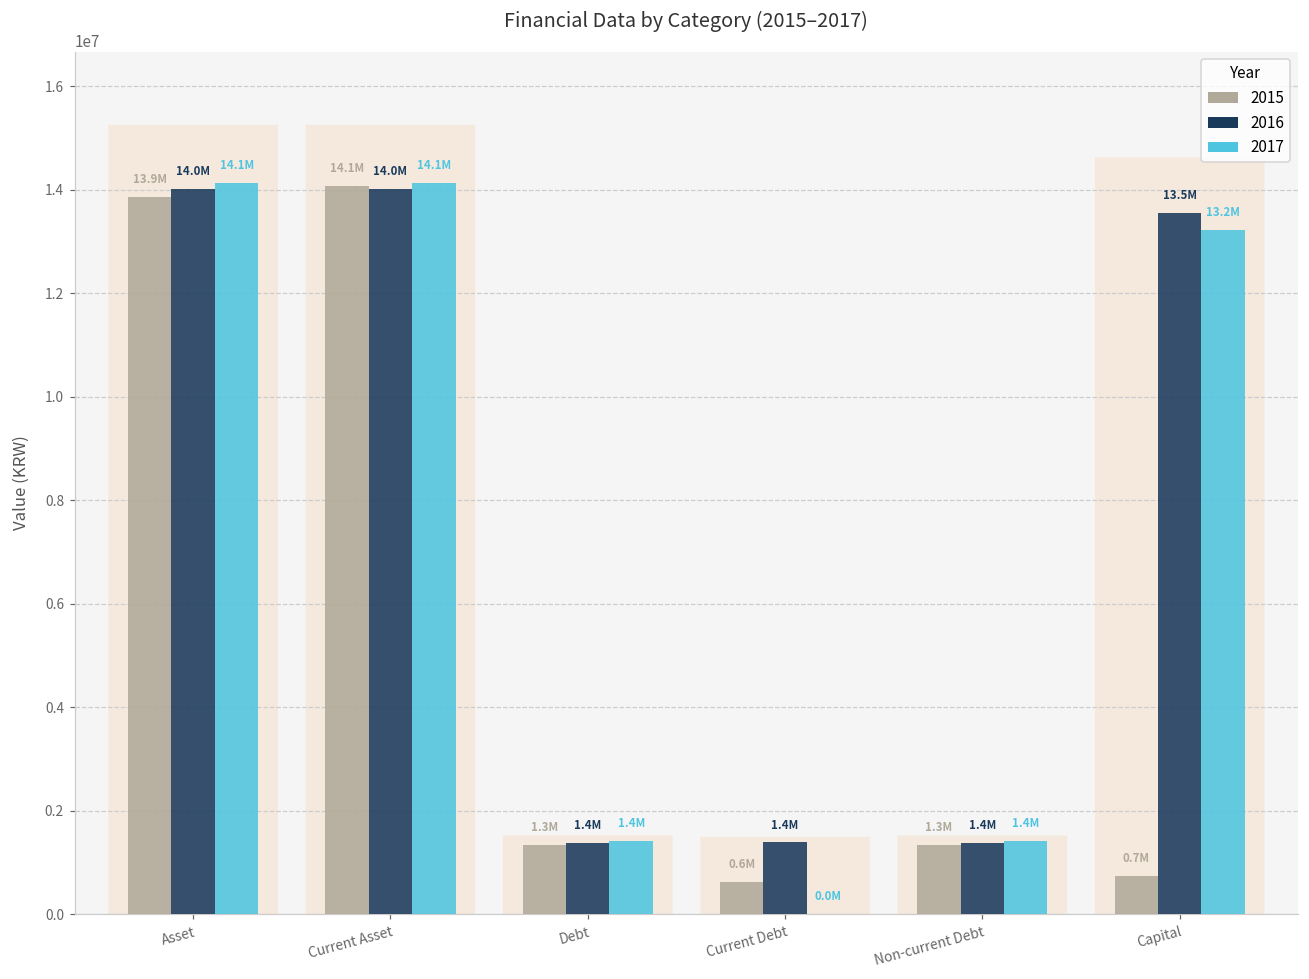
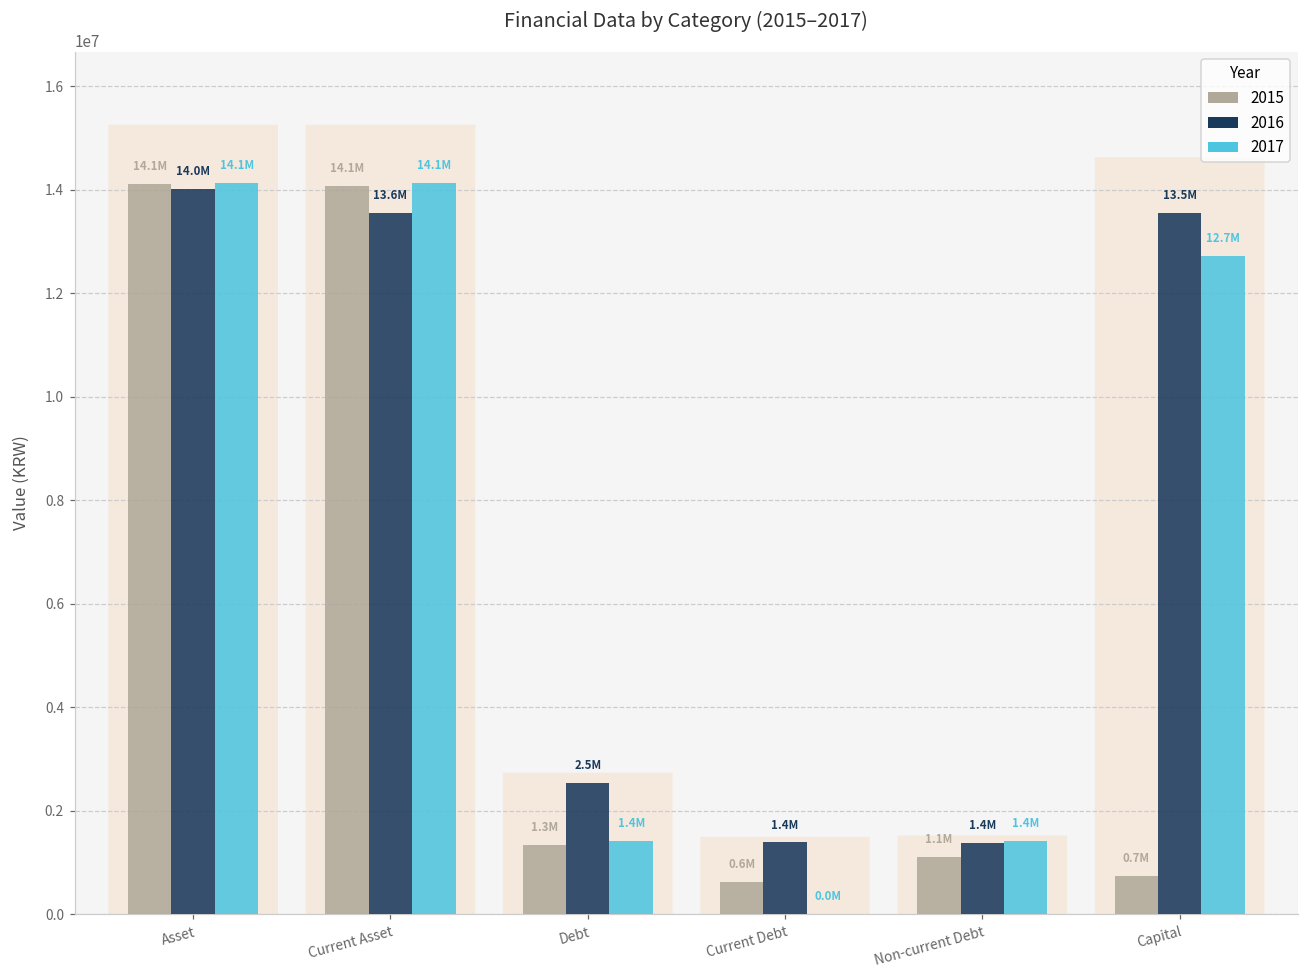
2015, Asset: 13.9M -> 14.1M
2016, Current Asset: 14.0M -> 13.6M
2016, Debt: 1.4M -> 2.5M
2015, Non-current Debt: 1.3M -> 1.1M
2017, Capital: 13.2M -> 12.7M
